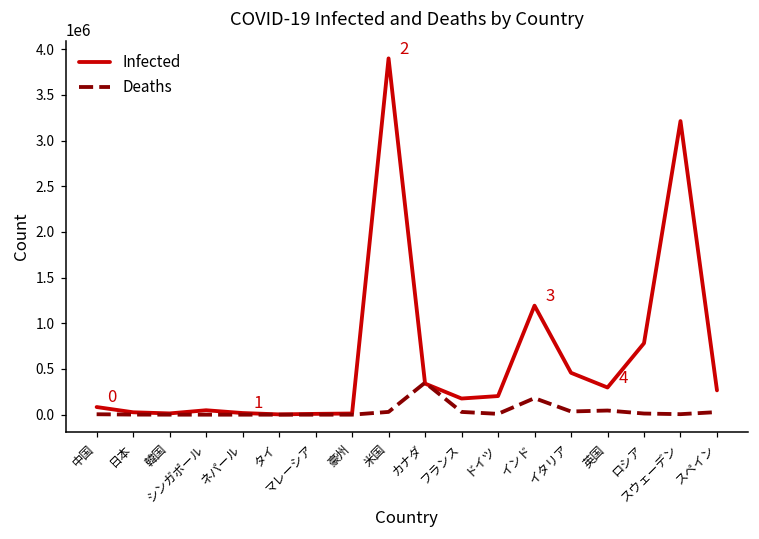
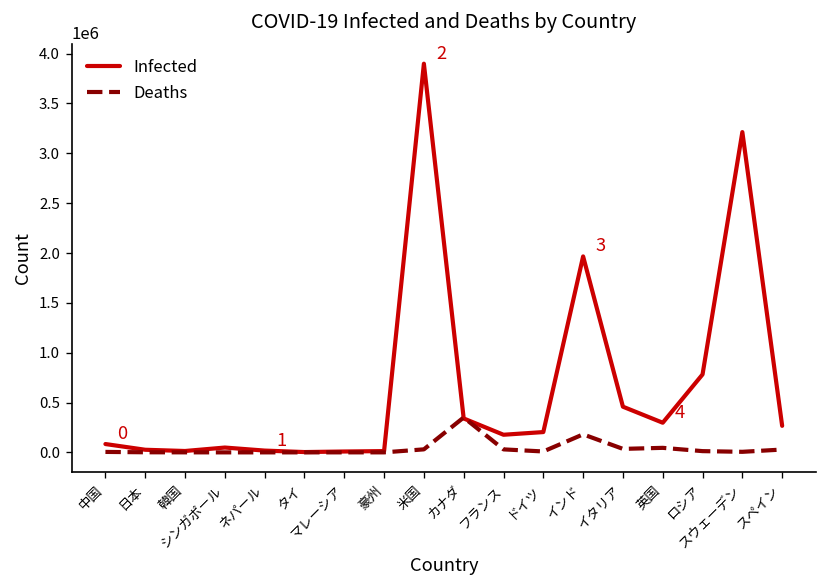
Infected, インド: 1200000 -> 2000000
